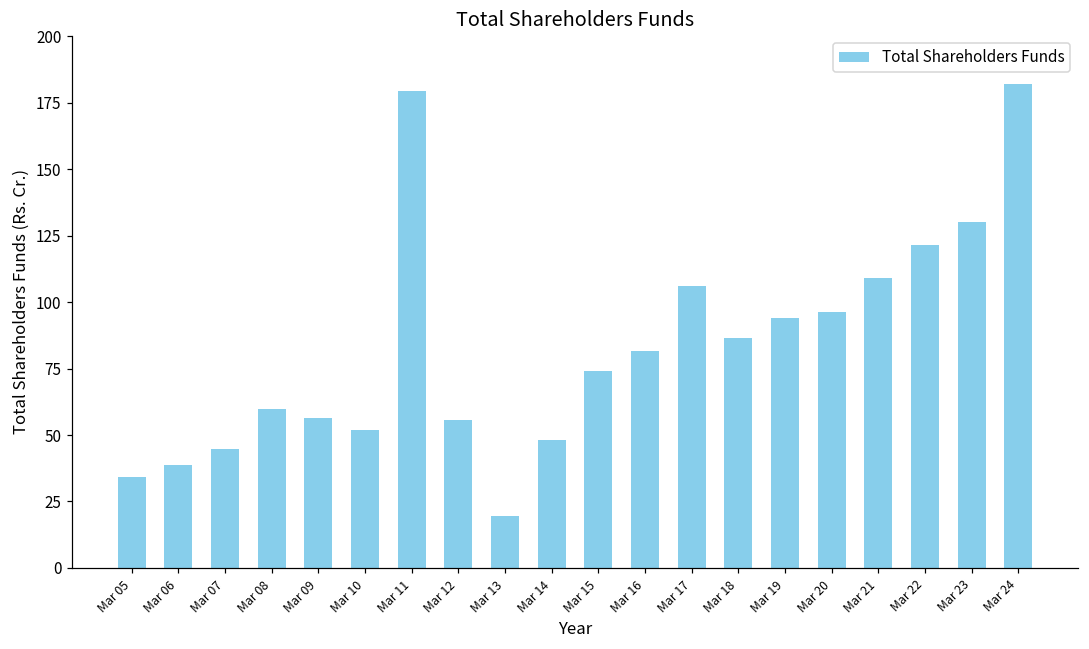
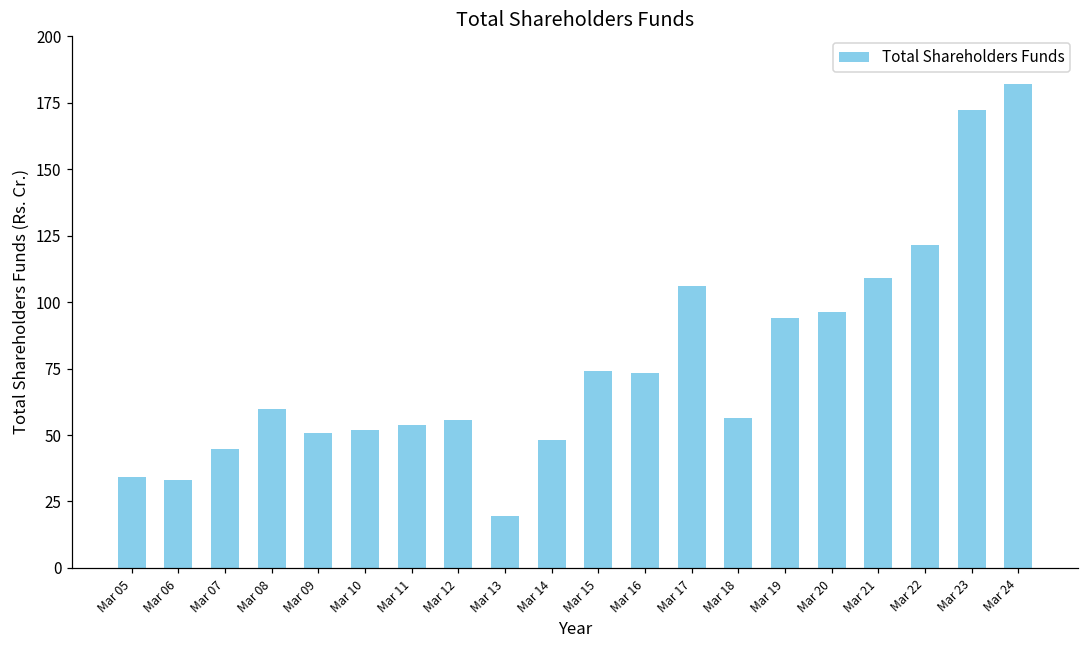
Mar 06: 39 -> 33
Mar 09: 57 -> 51
Mar 11: 179 -> 54
Mar 16: 82 -> 74
Mar 18: 87 -> 57
Mar 23: 130 -> 172
